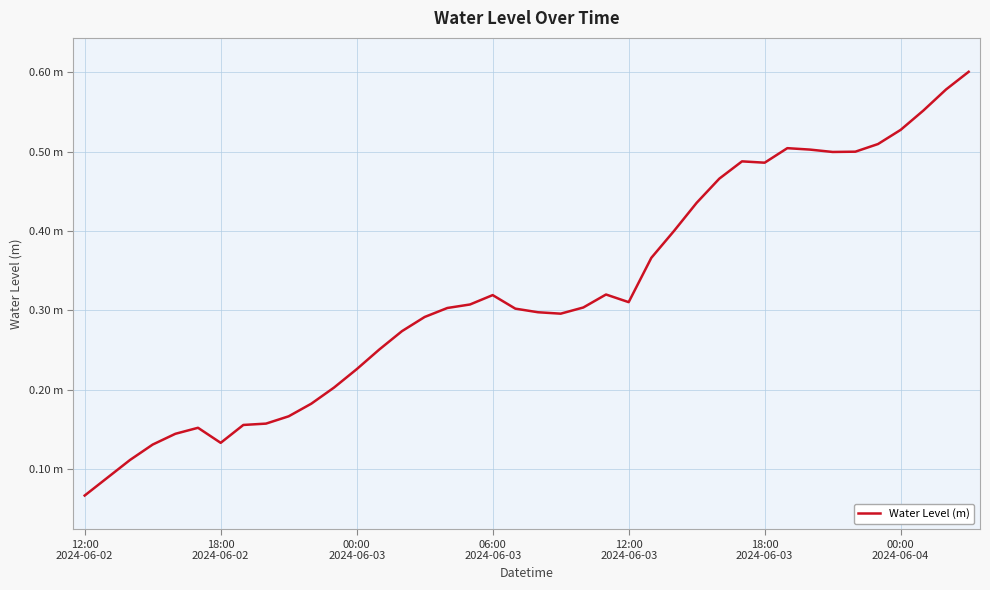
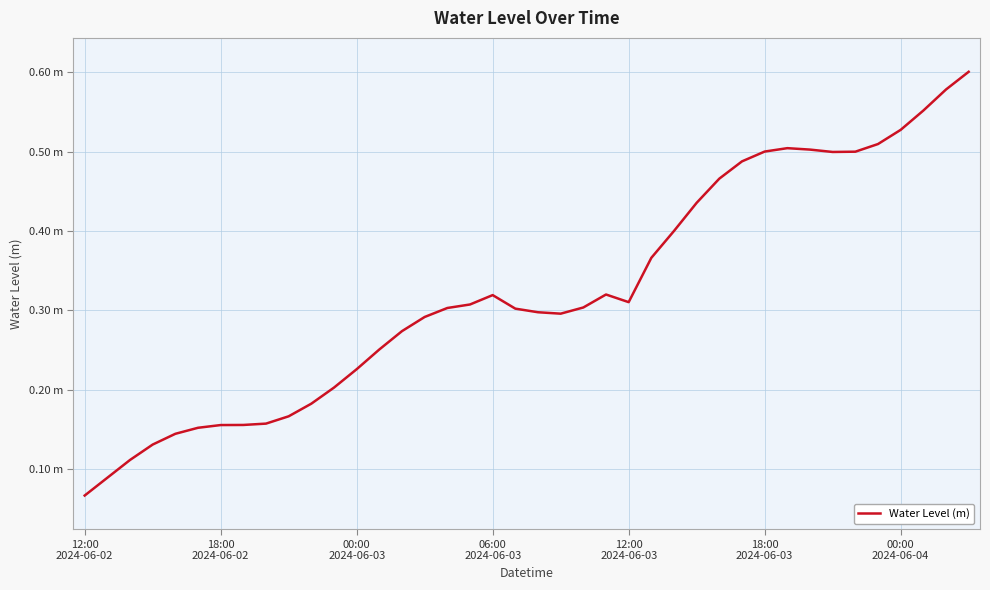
18:00 2024-06-02: 0.13 m -> 0.16 m
18:00 2024-06-03: 0.49 m -> 0.50 m
